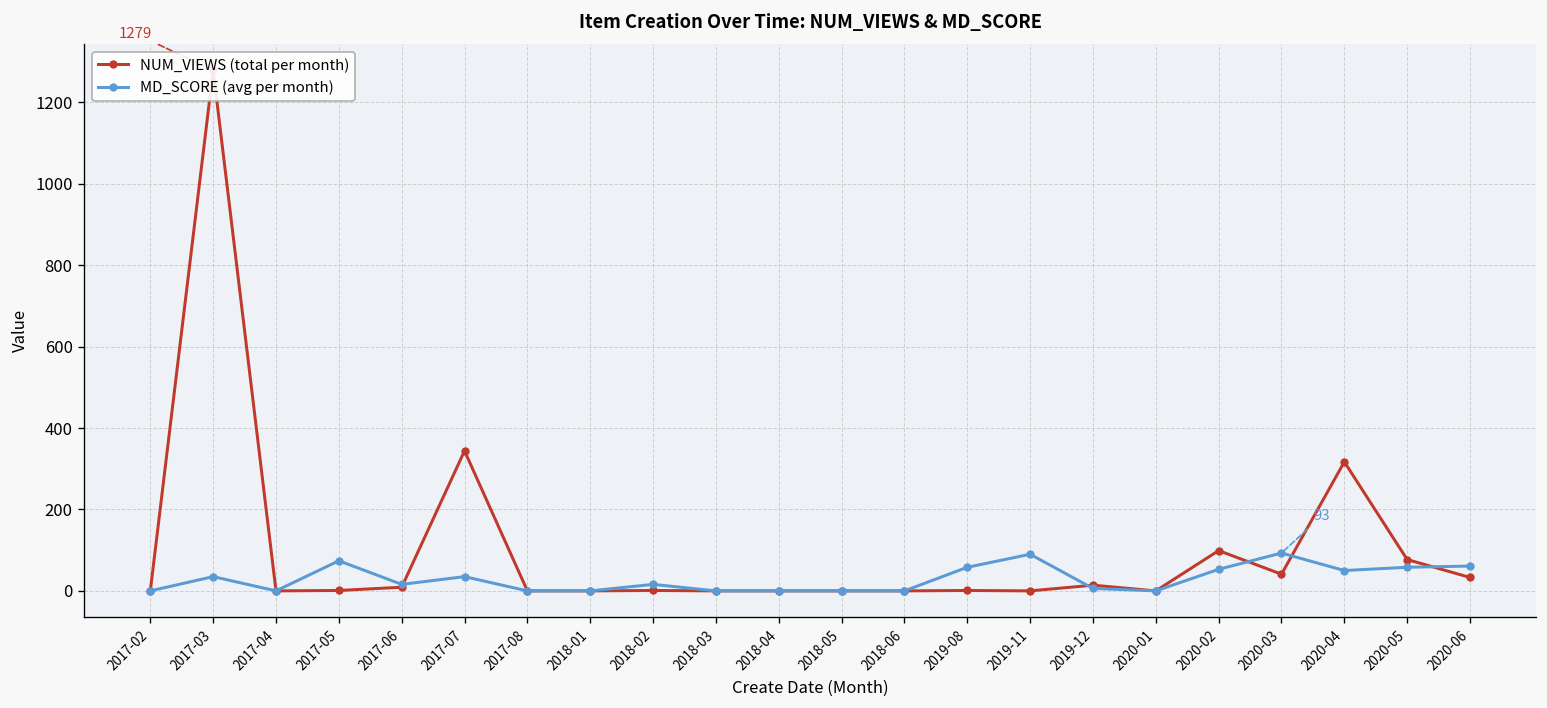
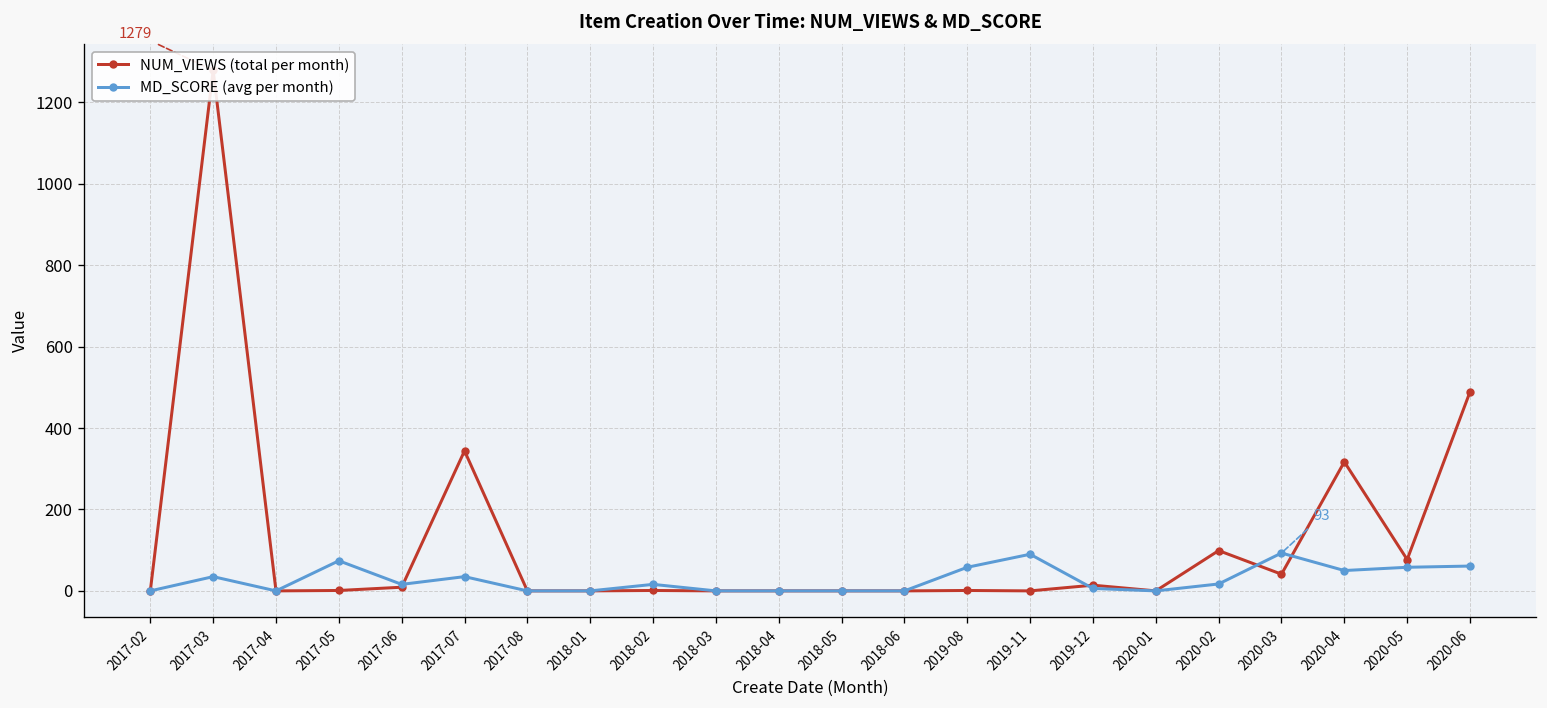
MD_SCORE (avg per month), 2020-02: 50 -> 20
NUM_VIEWS (total per month), 2020-06: 30 -> 490
